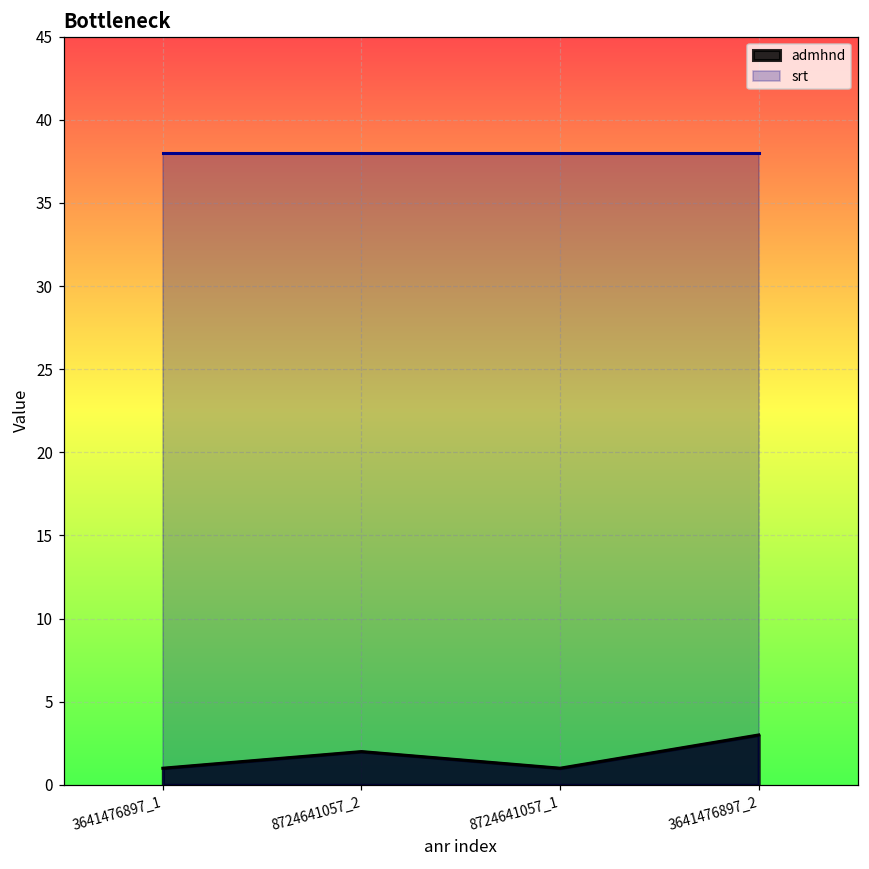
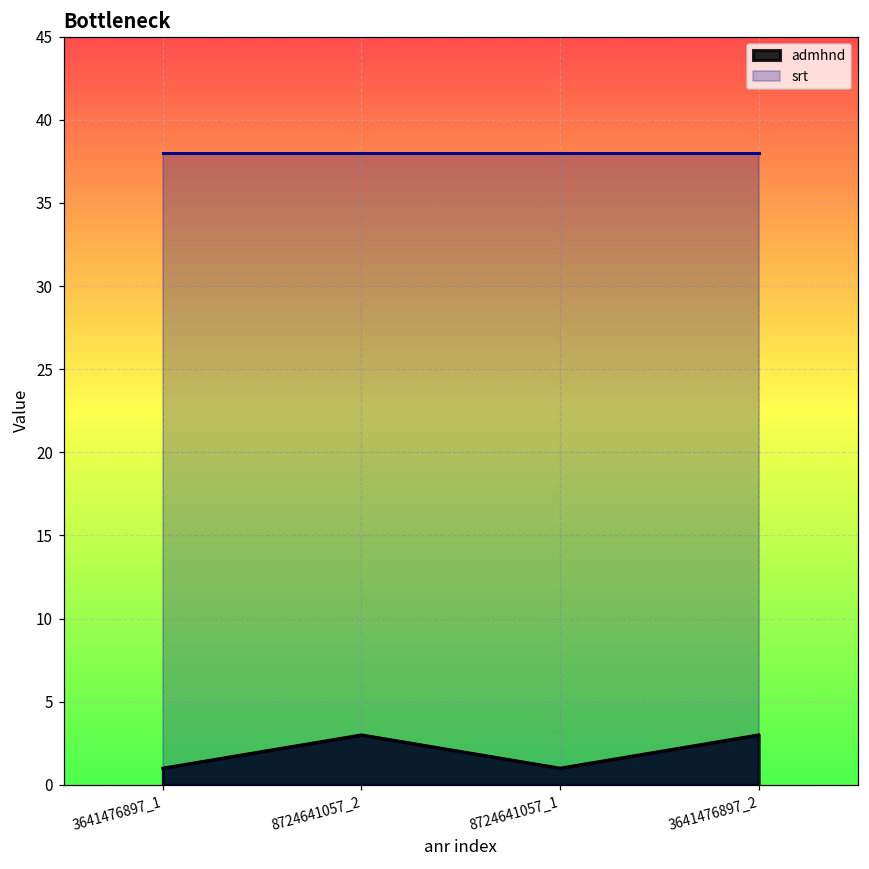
admhnd, 8724641057_2: 2 -> 3
